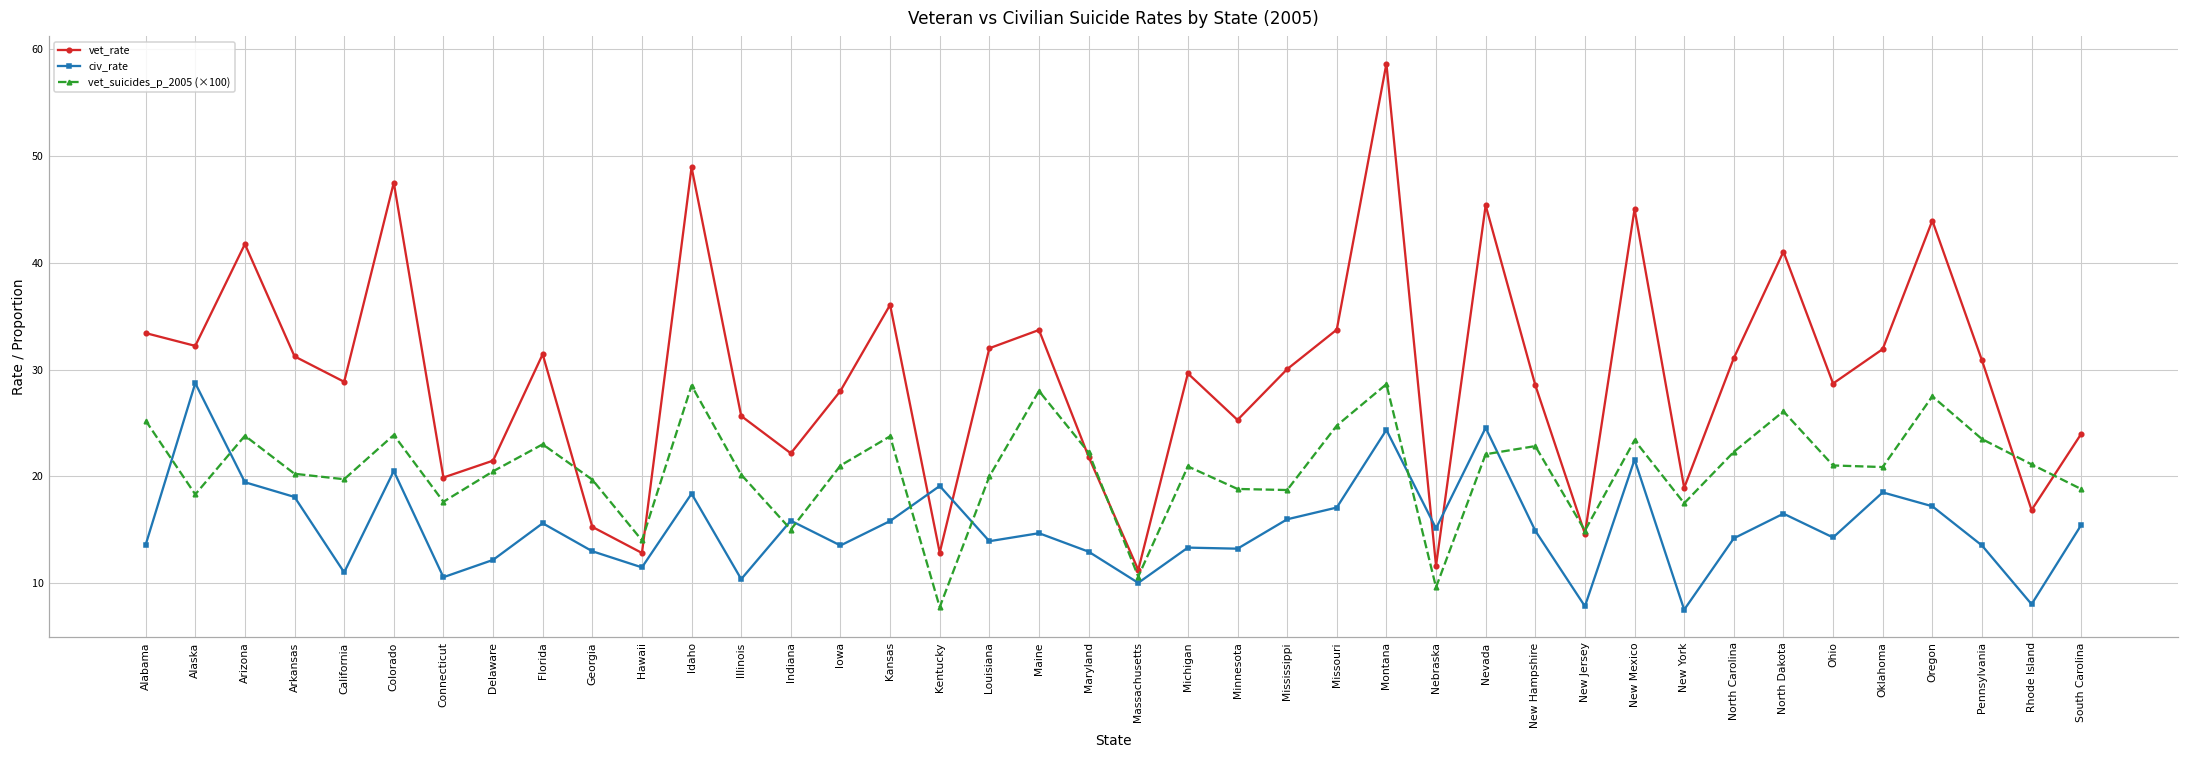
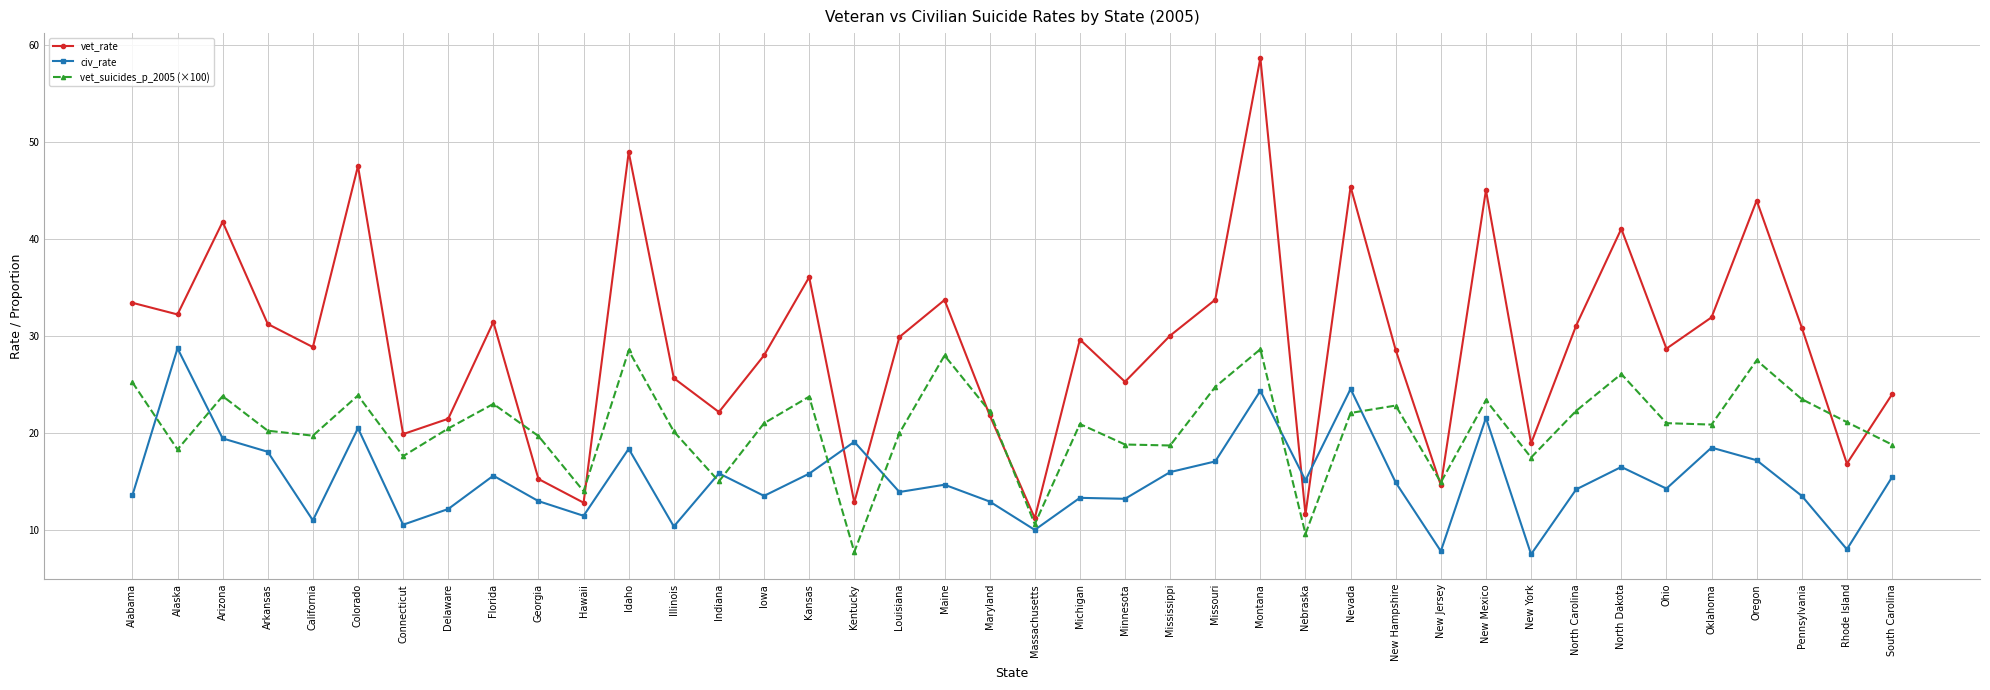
vet_rate, Louisiana: 32 -> 30
